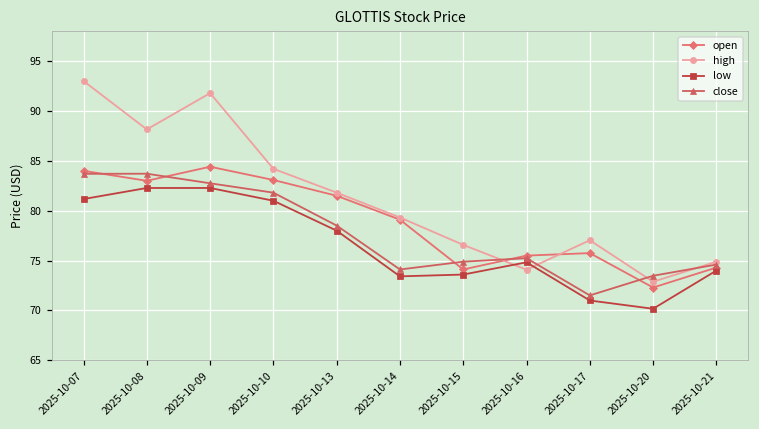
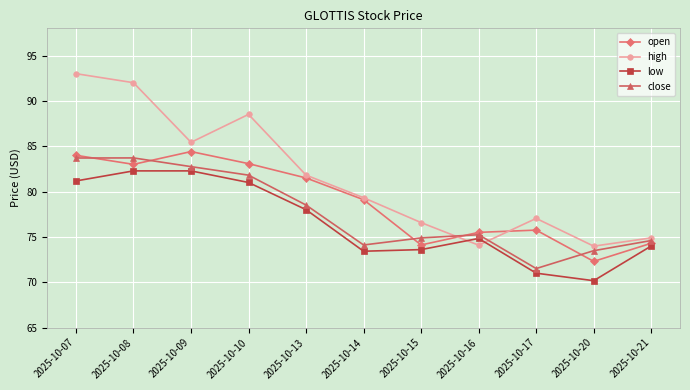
high, 2025-10-08: 88 -> 92
high, 2025-10-09: 92 -> 85
high, 2025-10-10: 84 -> 89
high, 2025-10-20: 73 -> 74
